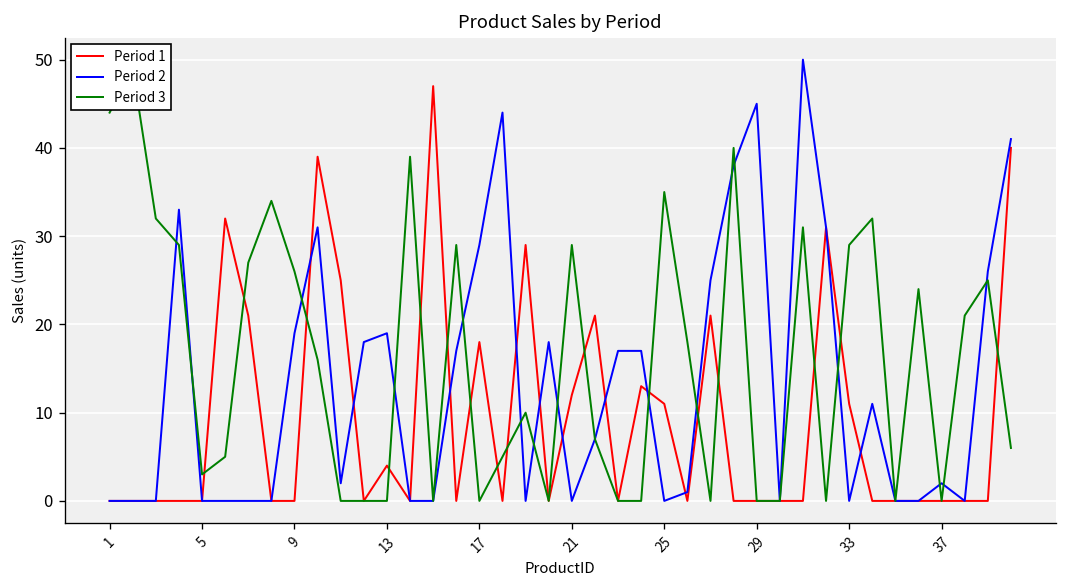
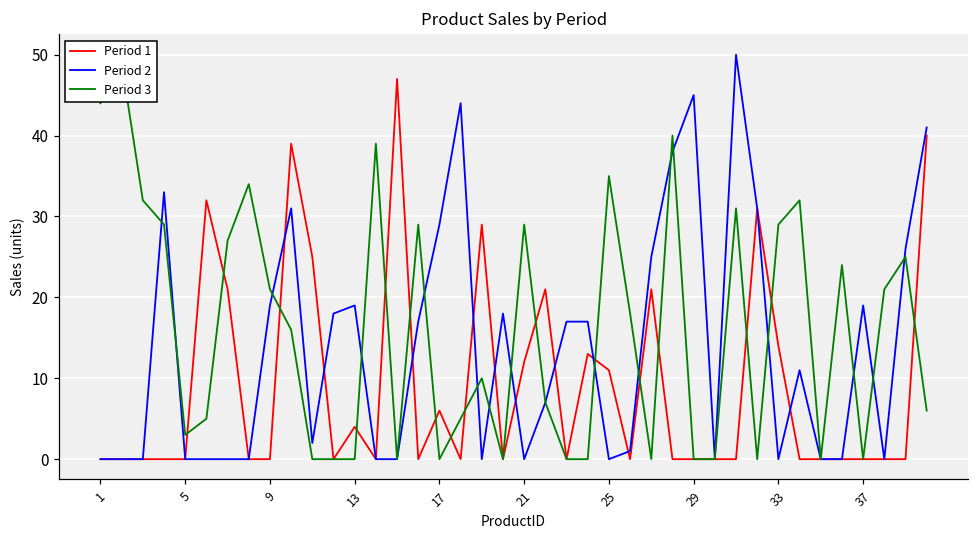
Period 3, 9: 26 -> 21
Period 1, 17: 18 -> 6
Period 1, 33: 11 -> 14
Period 2, 37: 2 -> 19
